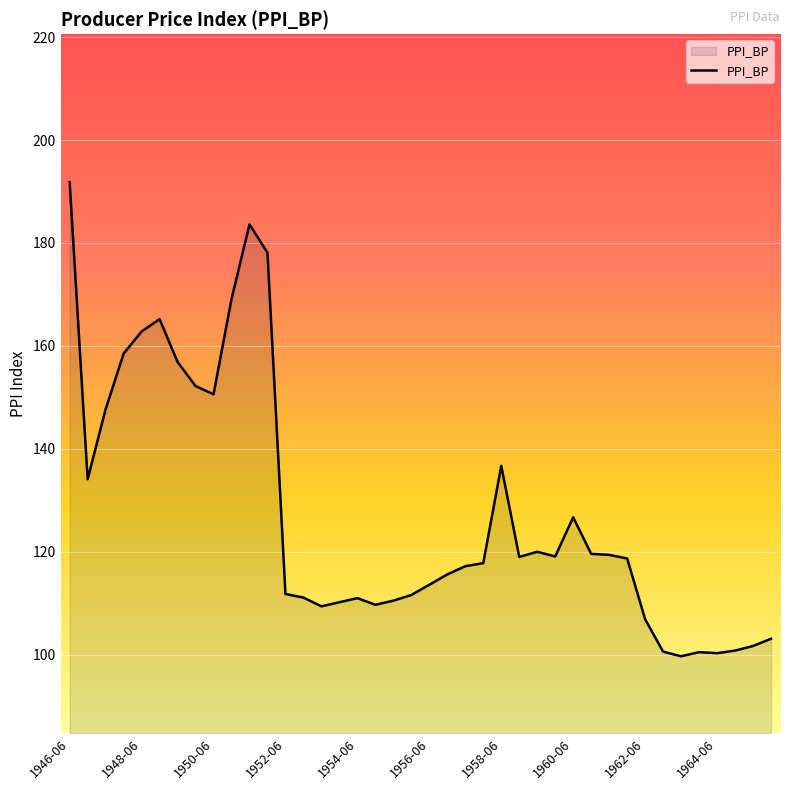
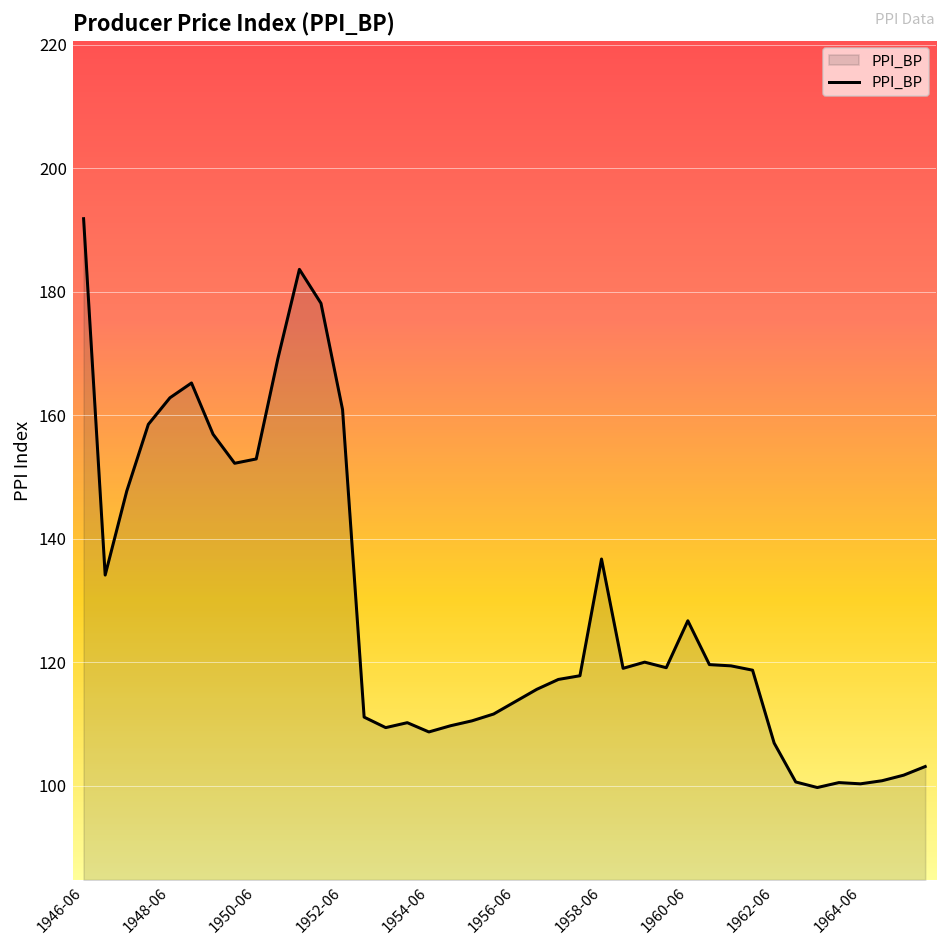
1950-06: 151 -> 153
1952-06: 112 -> 161
1954-06: 111 -> 109
